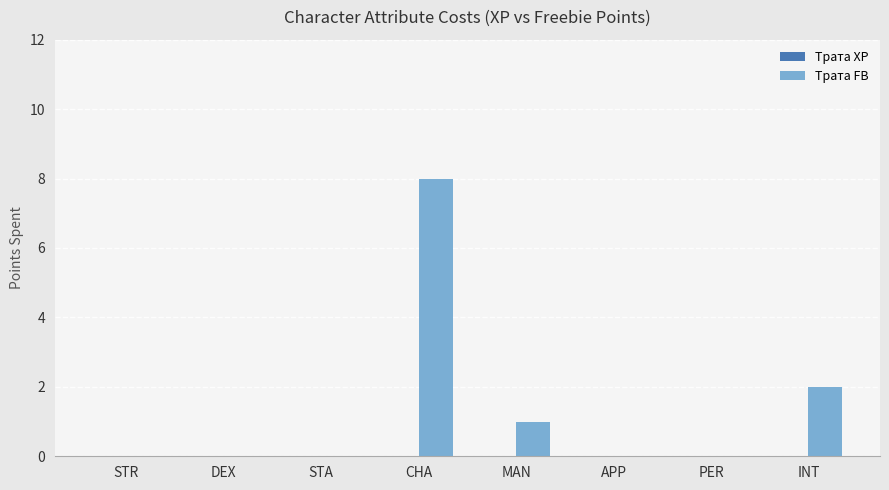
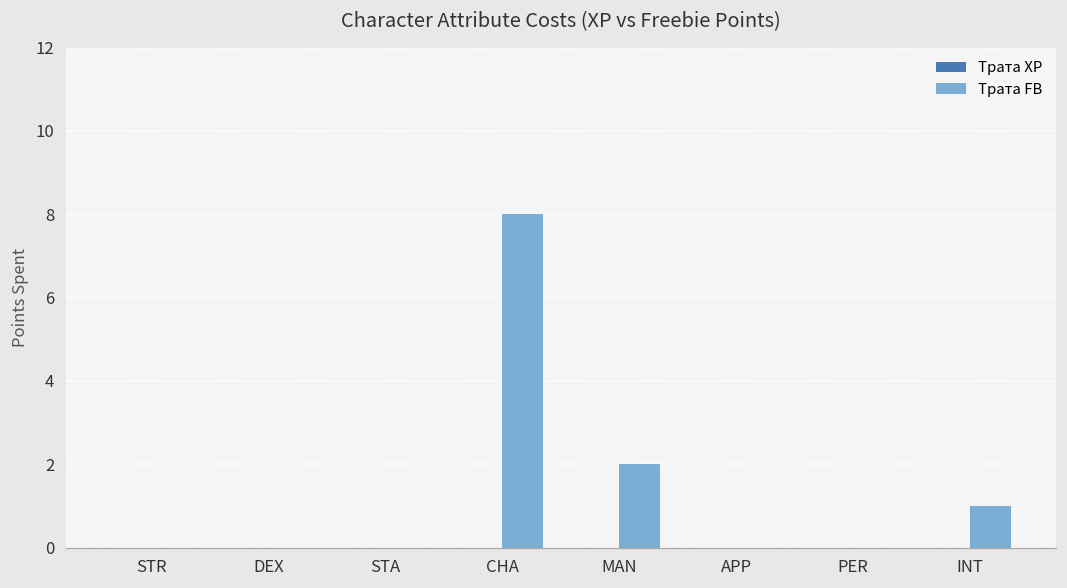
Трата FB, MAN: 1 -> 2
Трата FB, INT: 2 -> 1
